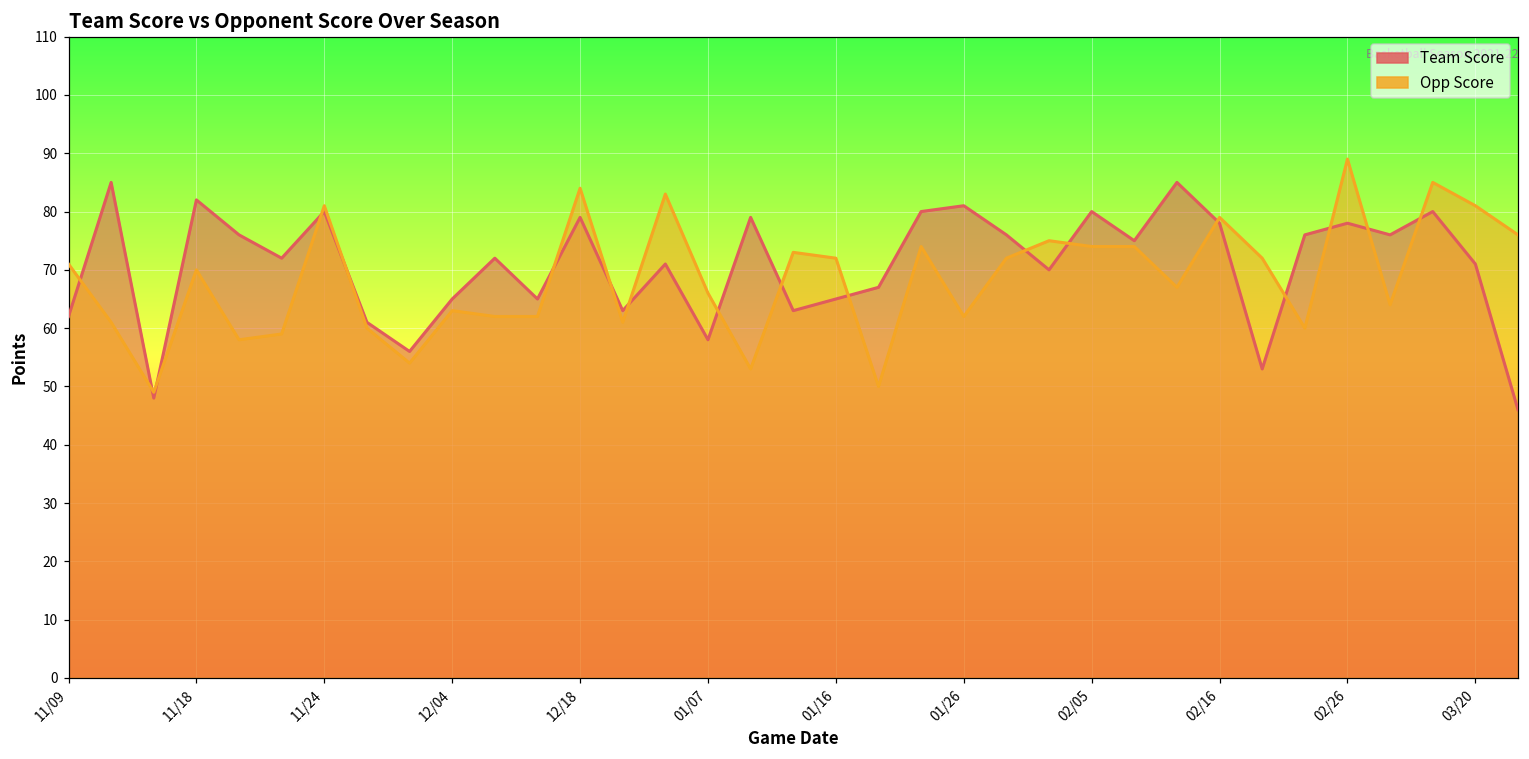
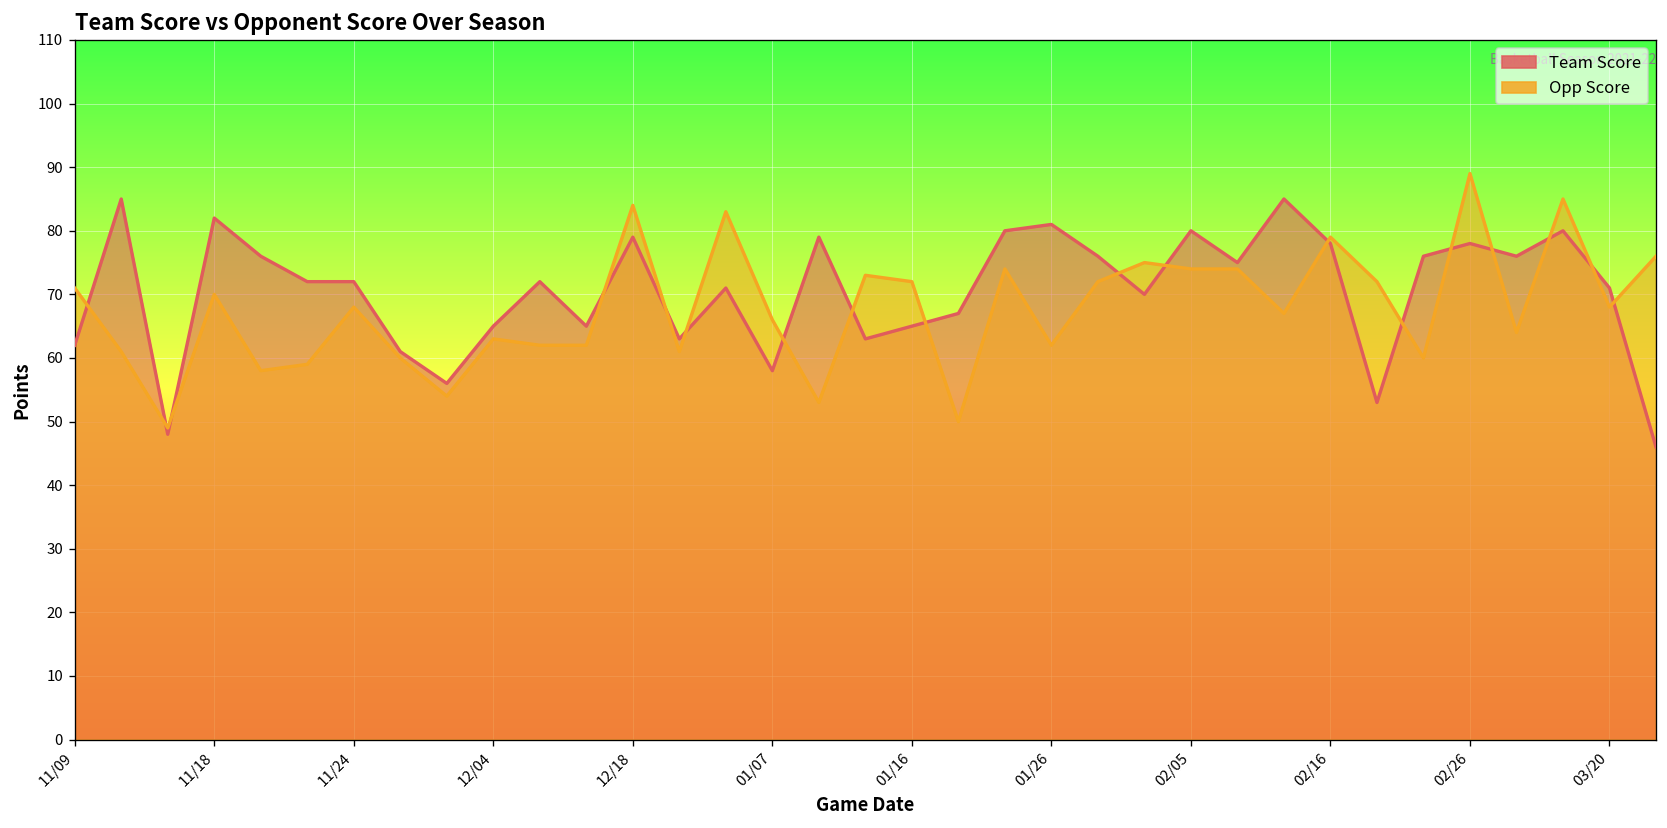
Team Score, 11/24: 80 -> 72
Opp Score, 11/24: 81 -> 68
Opp Score, 03/20: 81 -> 68
